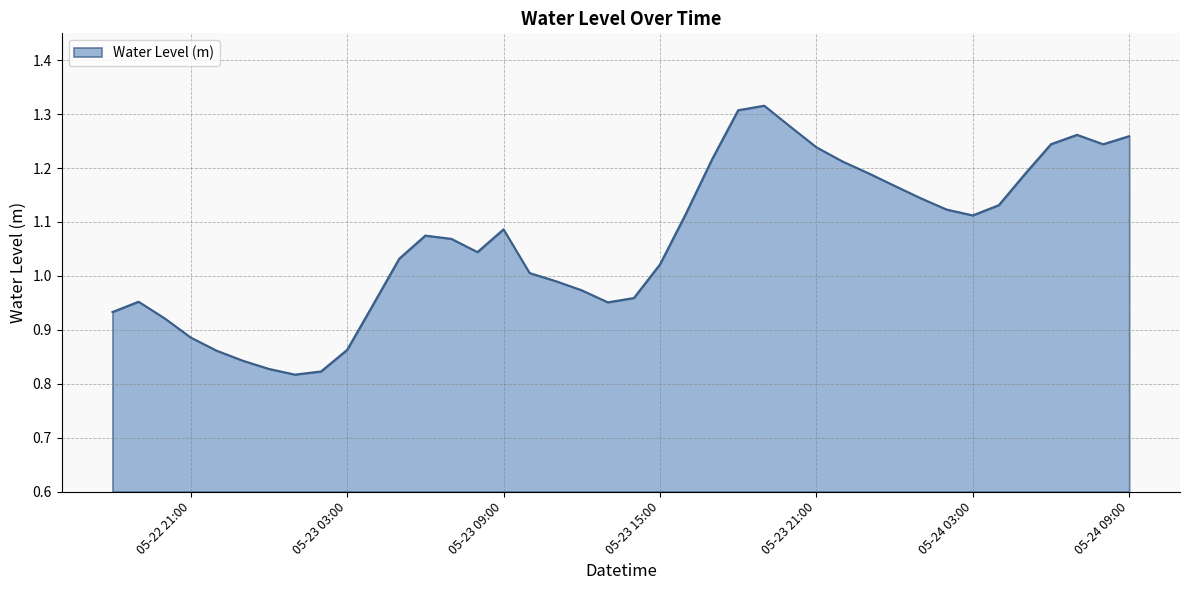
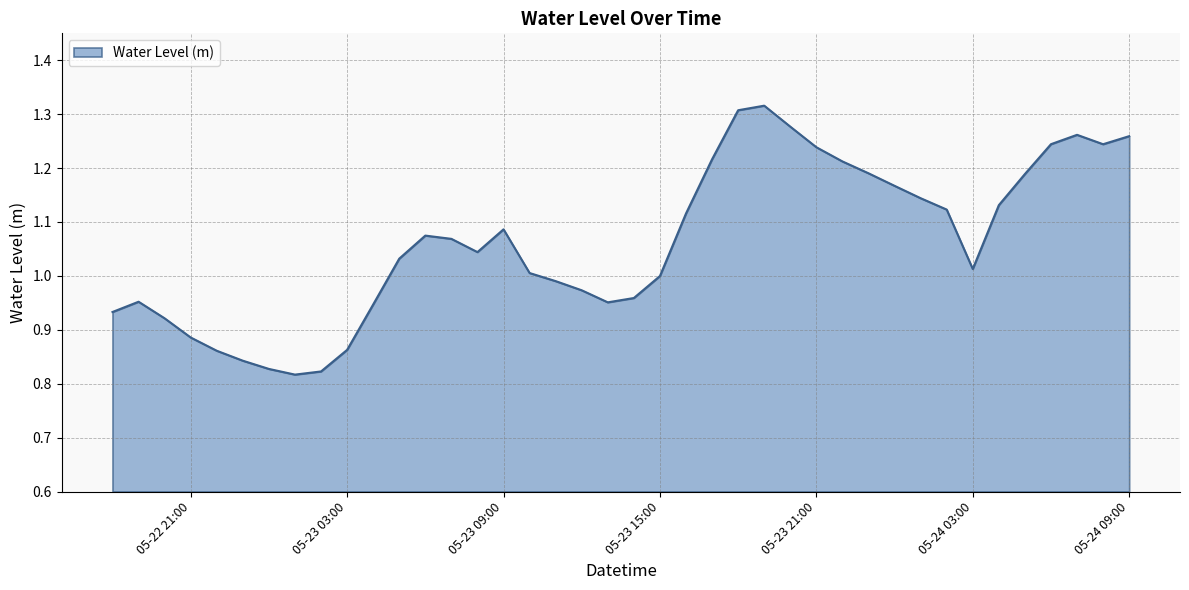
05-23 15:00: 1.02 -> 1.00
05-24 03:00: 1.11 -> 1.01
